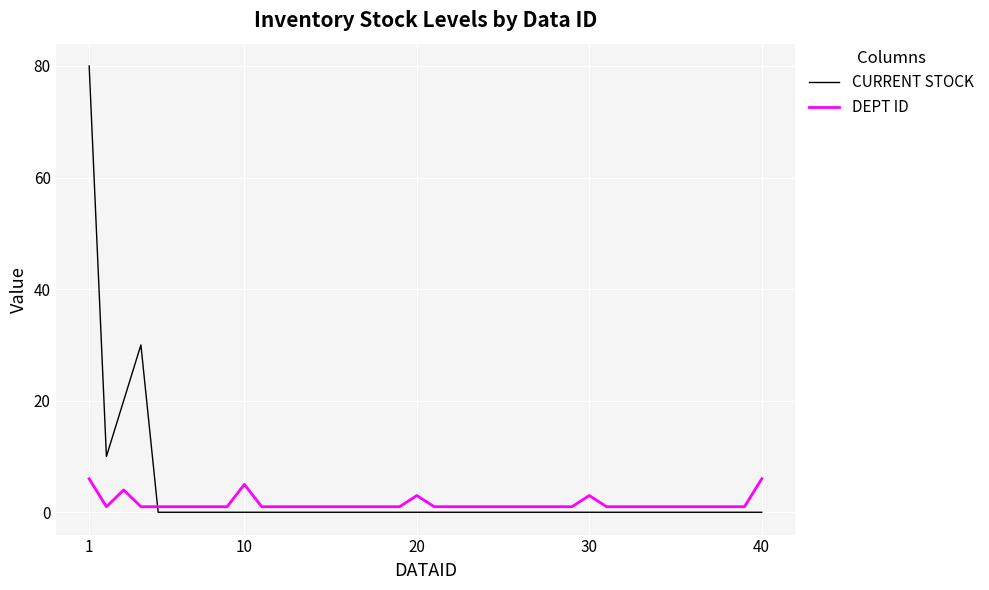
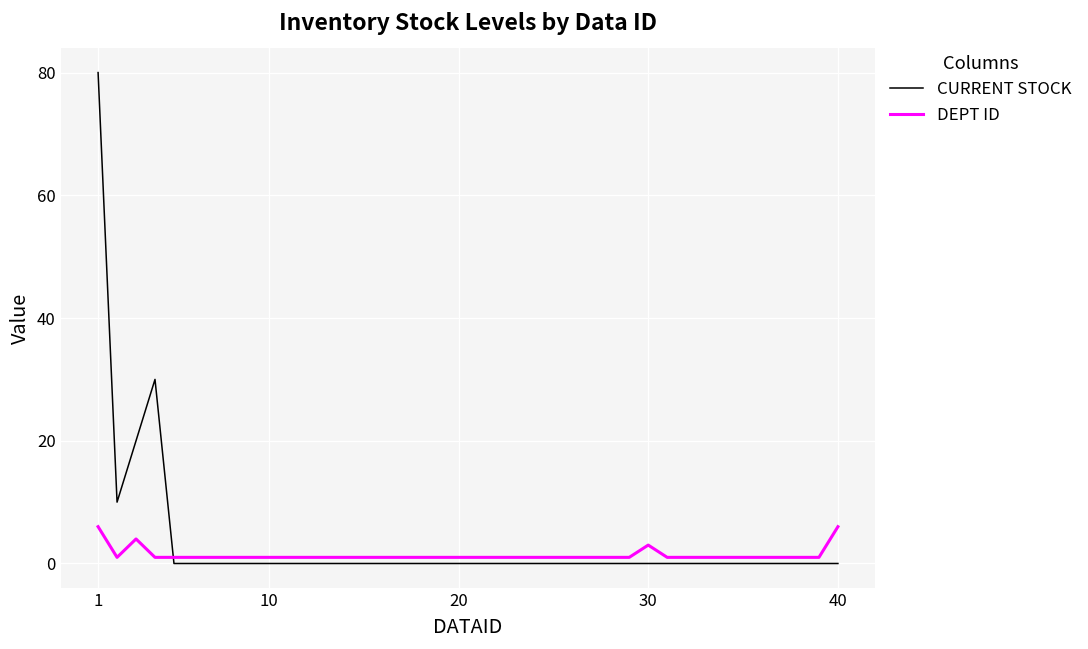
DEPT ID, 10: 5 -> 1
DEPT ID, 20: 3 -> 1
